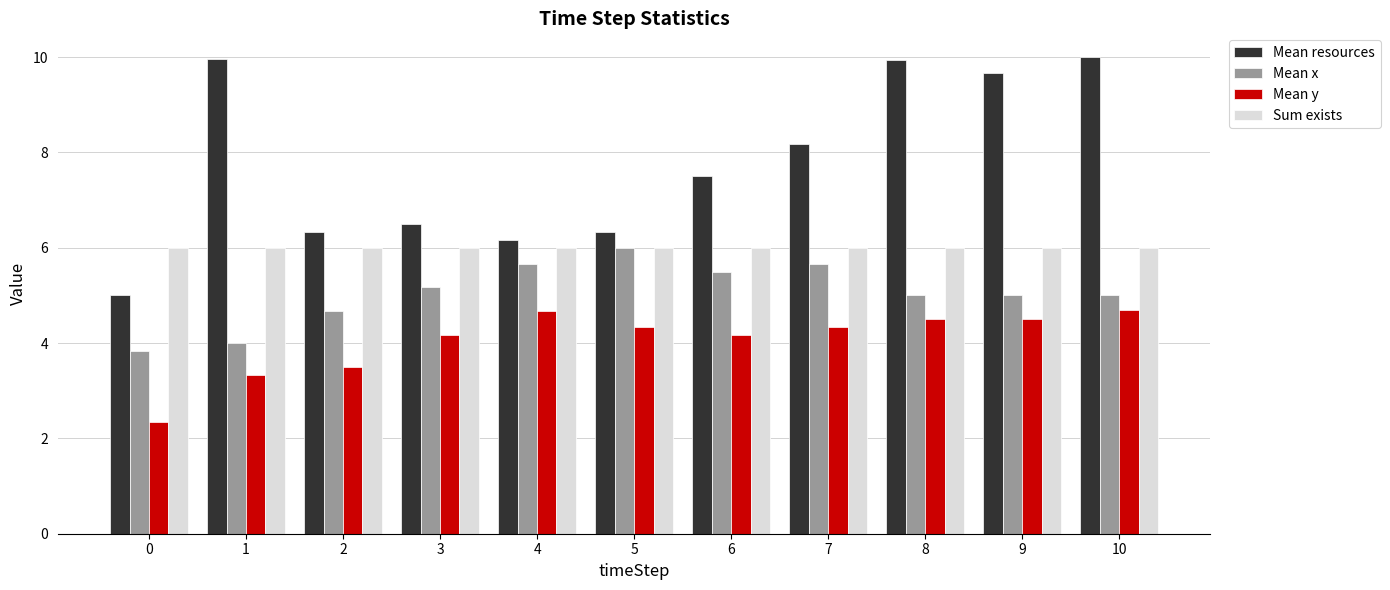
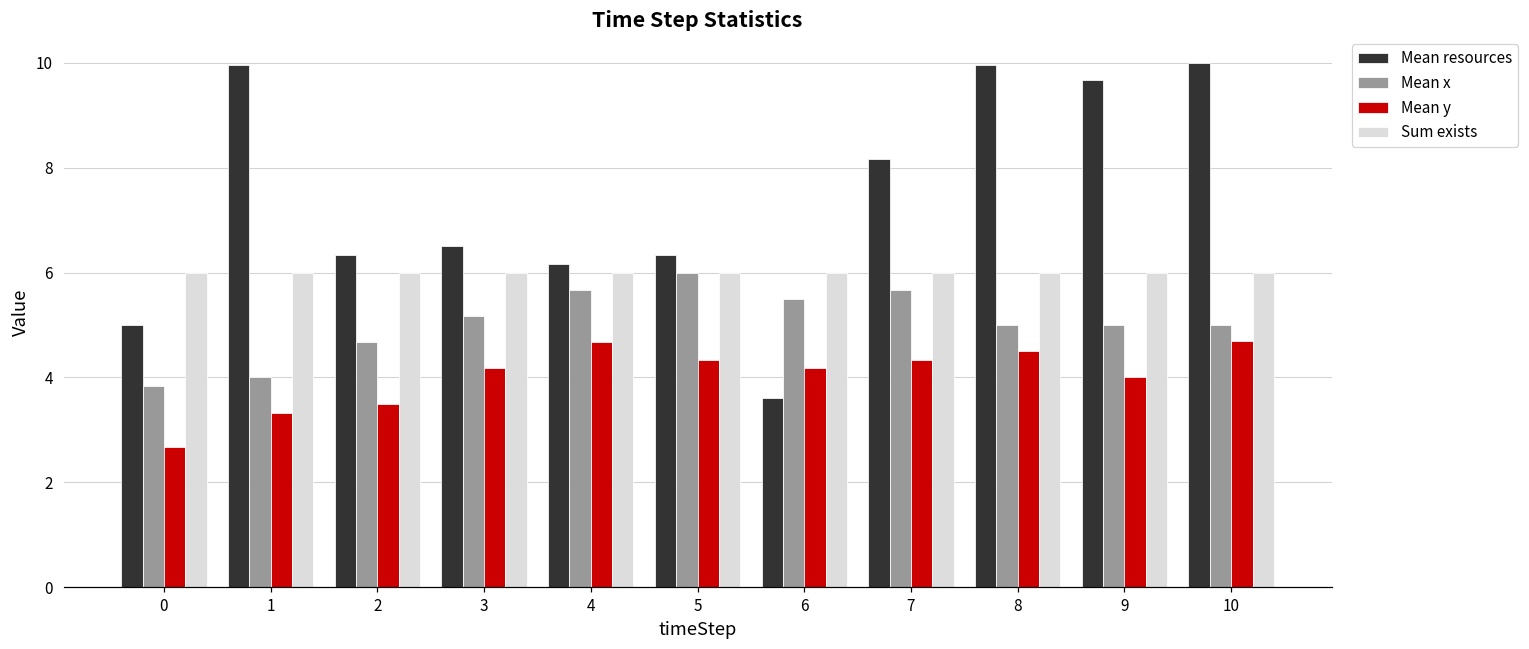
Mean y, 0: 2.3 -> 2.7
Mean resources, 6: 7.5 -> 3.6
Mean y, 9: 4.5 -> 4.0
